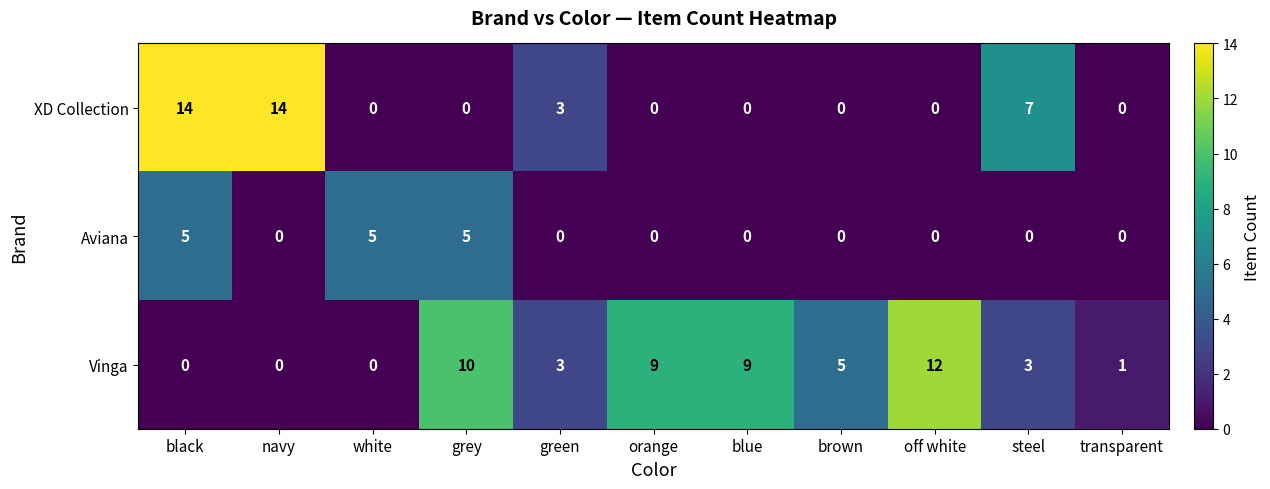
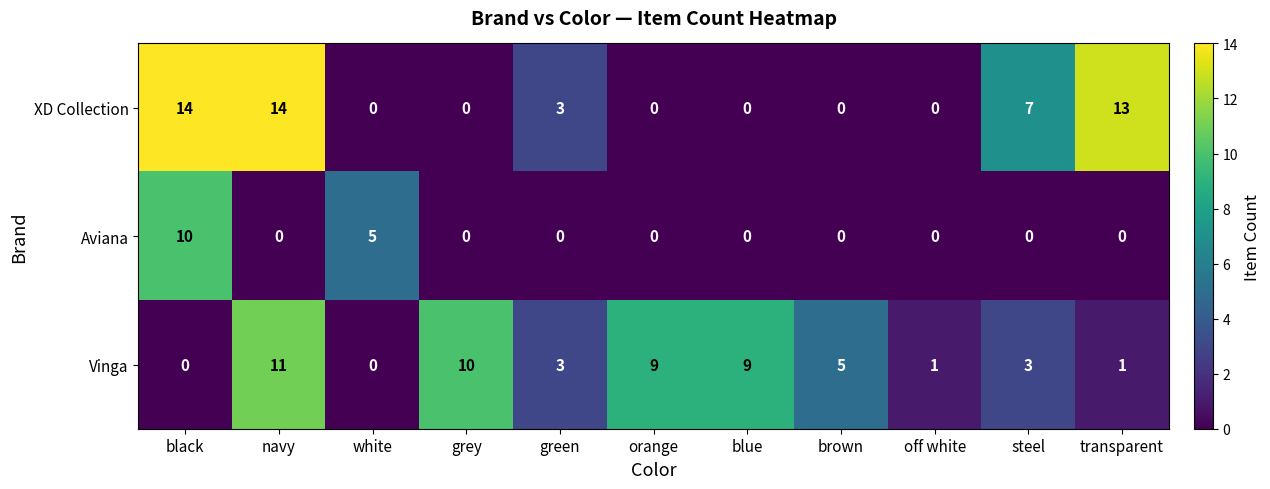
XD Collection, transparent: 0 -> 13
Aviana, black: 5 -> 10
Aviana, grey: 5 -> 0
Vinga, navy: 0 -> 11
Vinga, off white: 12 -> 1
